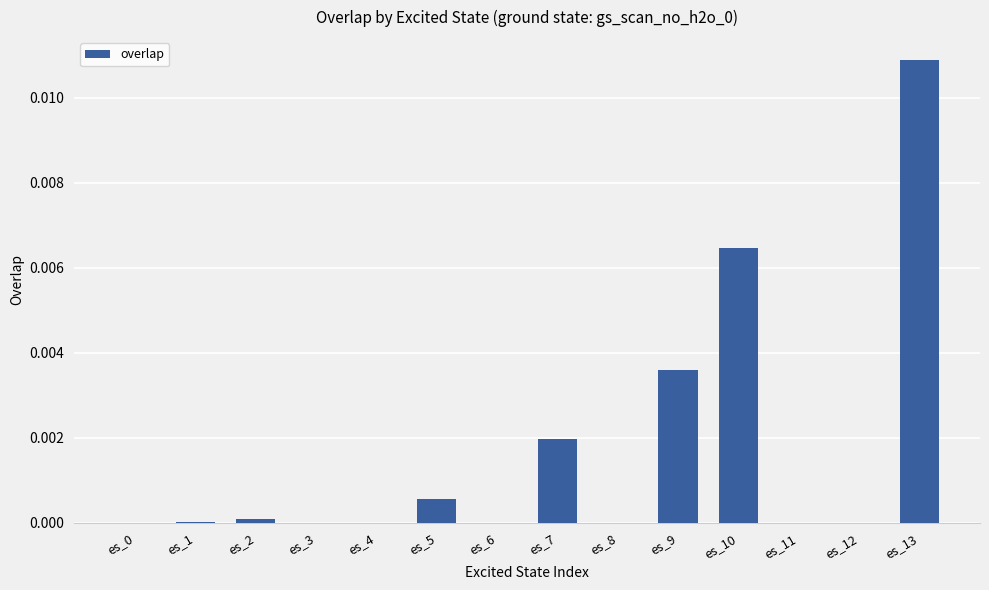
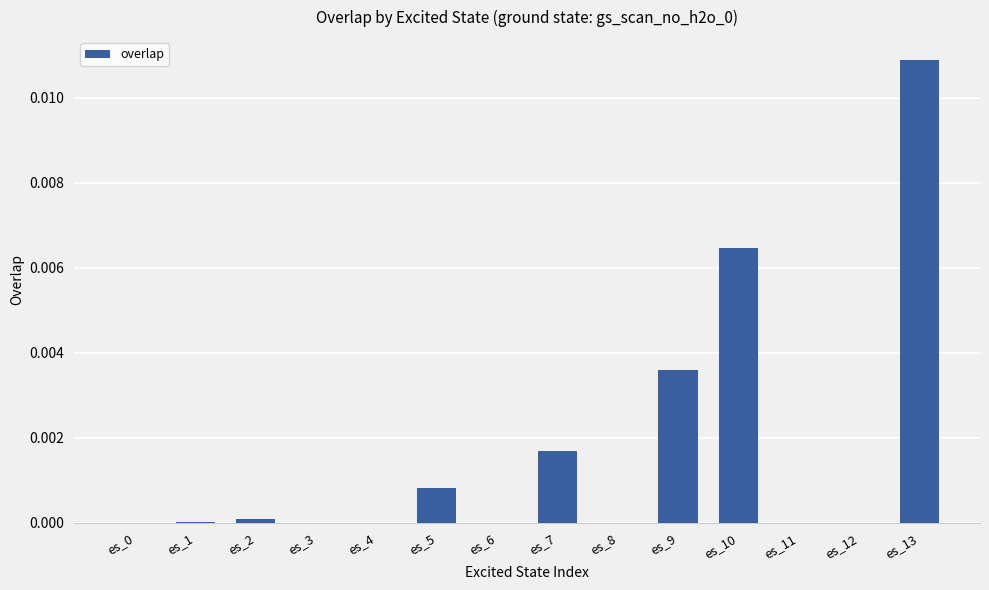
es_5: 0.0006 -> 0.0008
es_7: 0.0020 -> 0.0017
